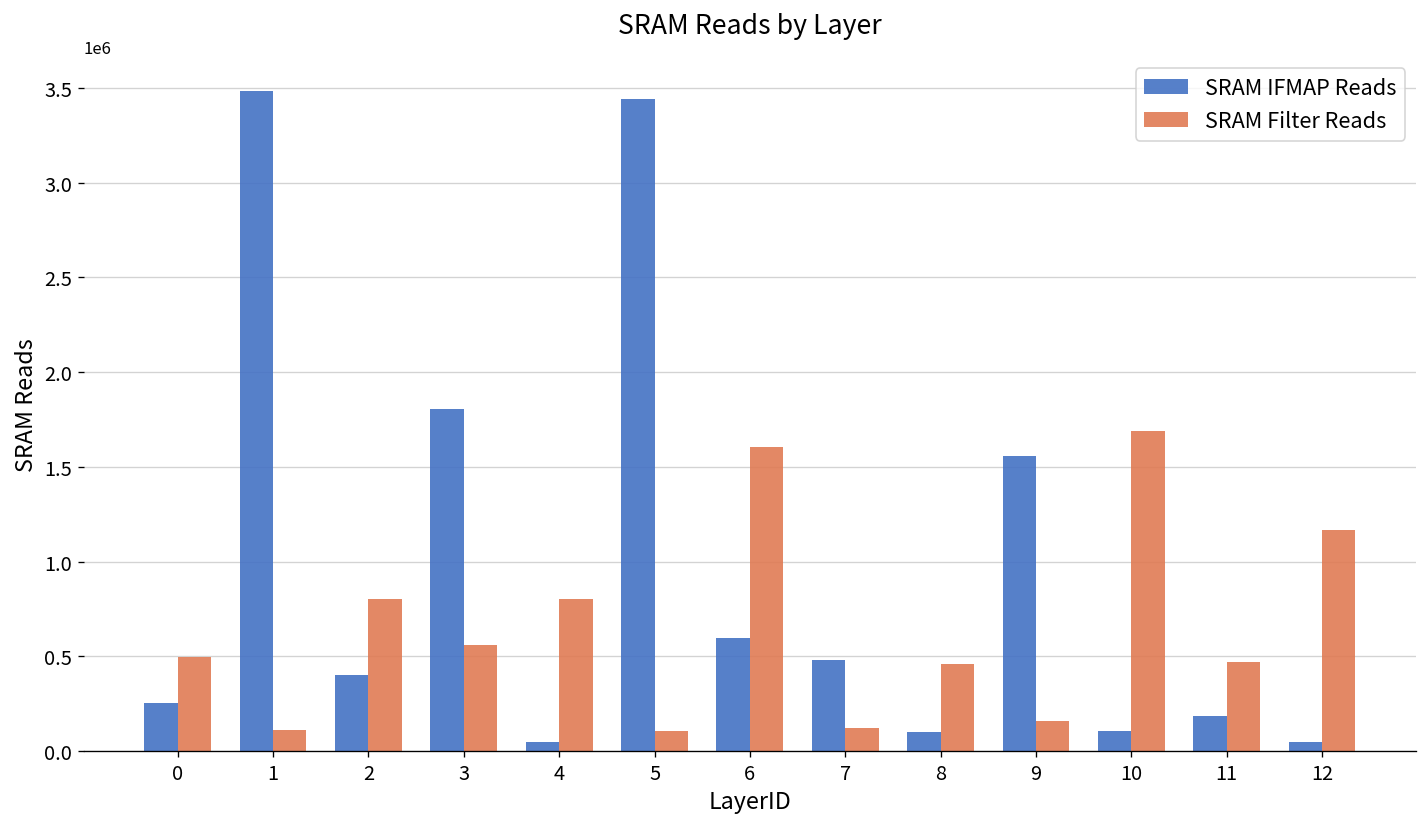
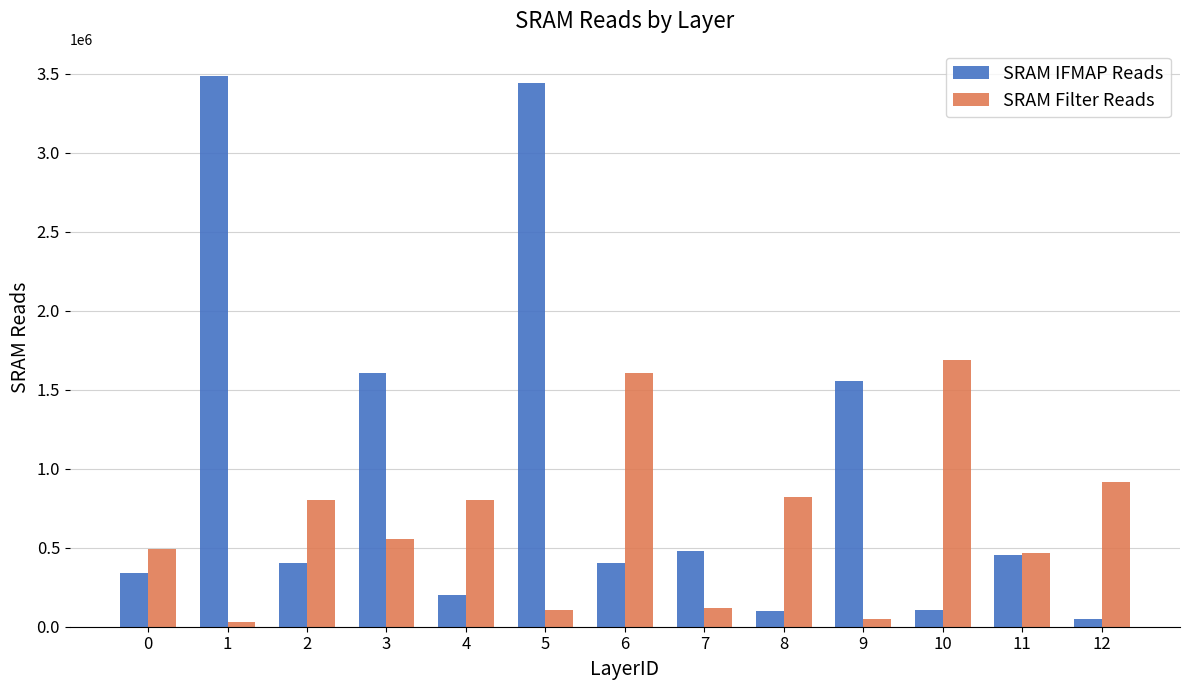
SRAM IFMAP Reads, 0: 250000 -> 340000
SRAM Filter Reads, 1: 110000 -> 30000
SRAM IFMAP Reads, 3: 1810000 -> 1610000
SRAM IFMAP Reads, 4: 50000 -> 200000
SRAM IFMAP Reads, 6: 600000 -> 400000
SRAM Filter Reads, 8: 460000 -> 820000
SRAM Filter Reads, 9: 160000 -> 50000
SRAM IFMAP Reads, 11: 190000 -> 450000
SRAM Filter Reads, 12: 1170000 -> 920000
